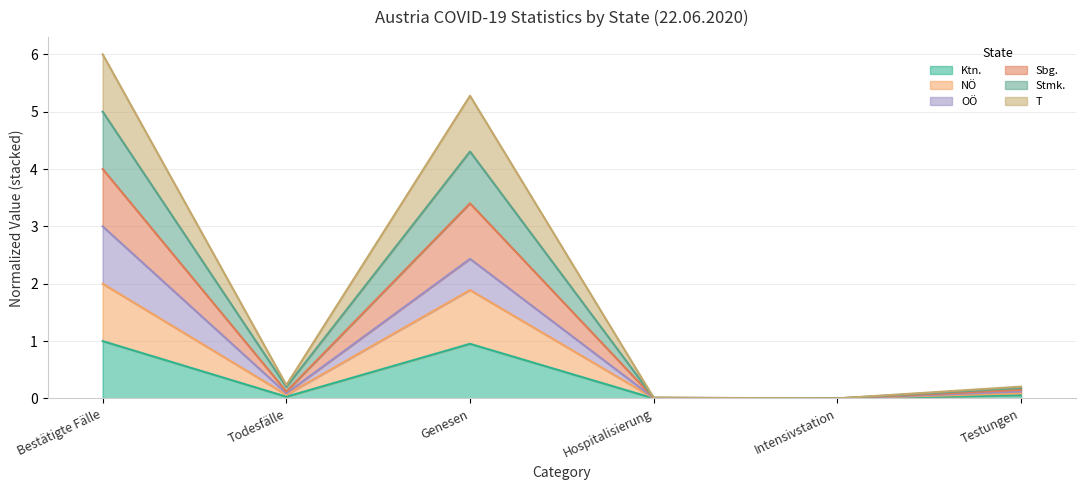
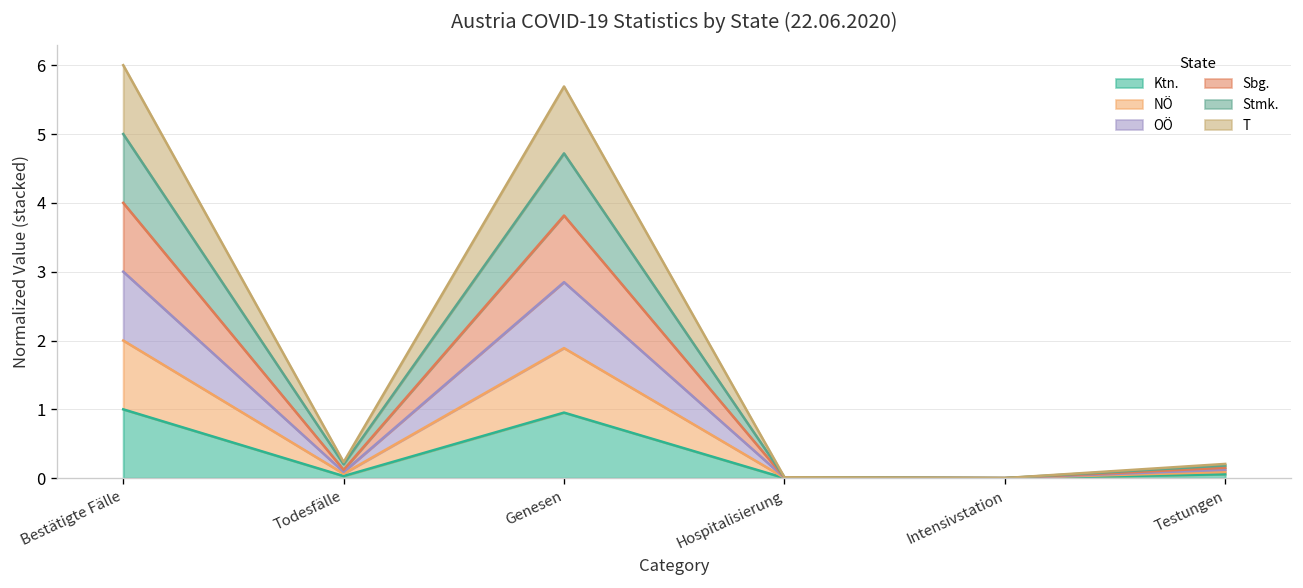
OÖ, Genesen: 0.5 -> 1.0
